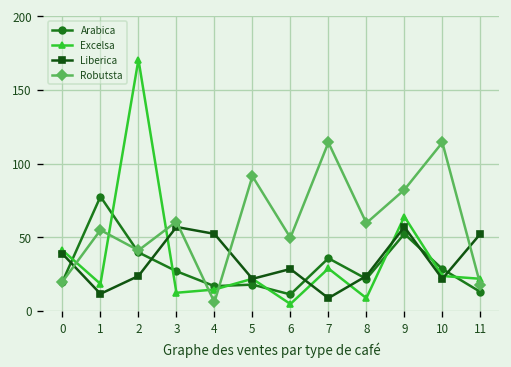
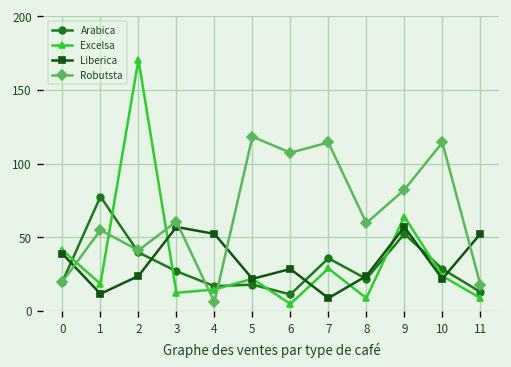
Robutsta, 5: 92 -> 118
Robutsta, 6: 50 -> 108
Excelsa, 11: 22 -> 9
